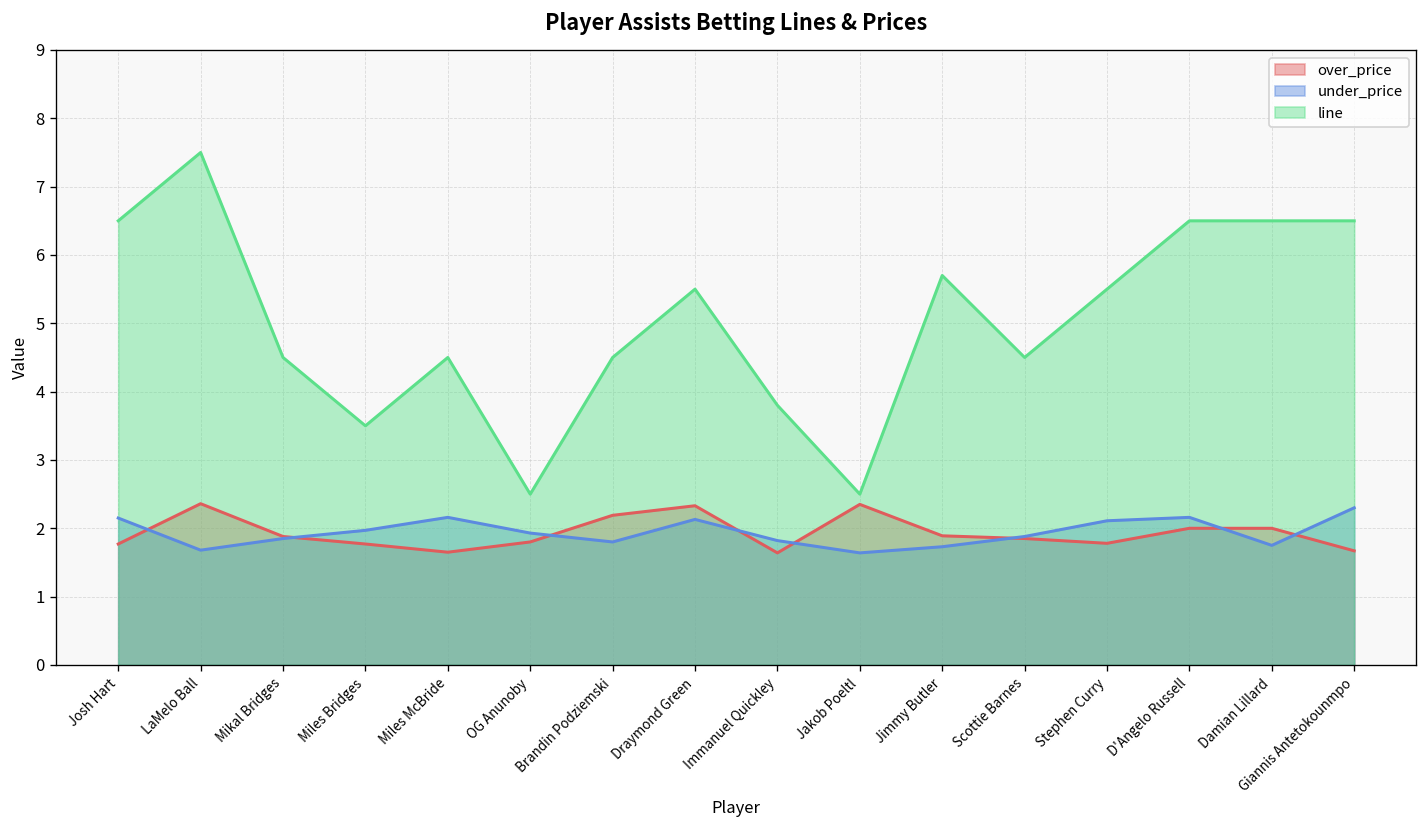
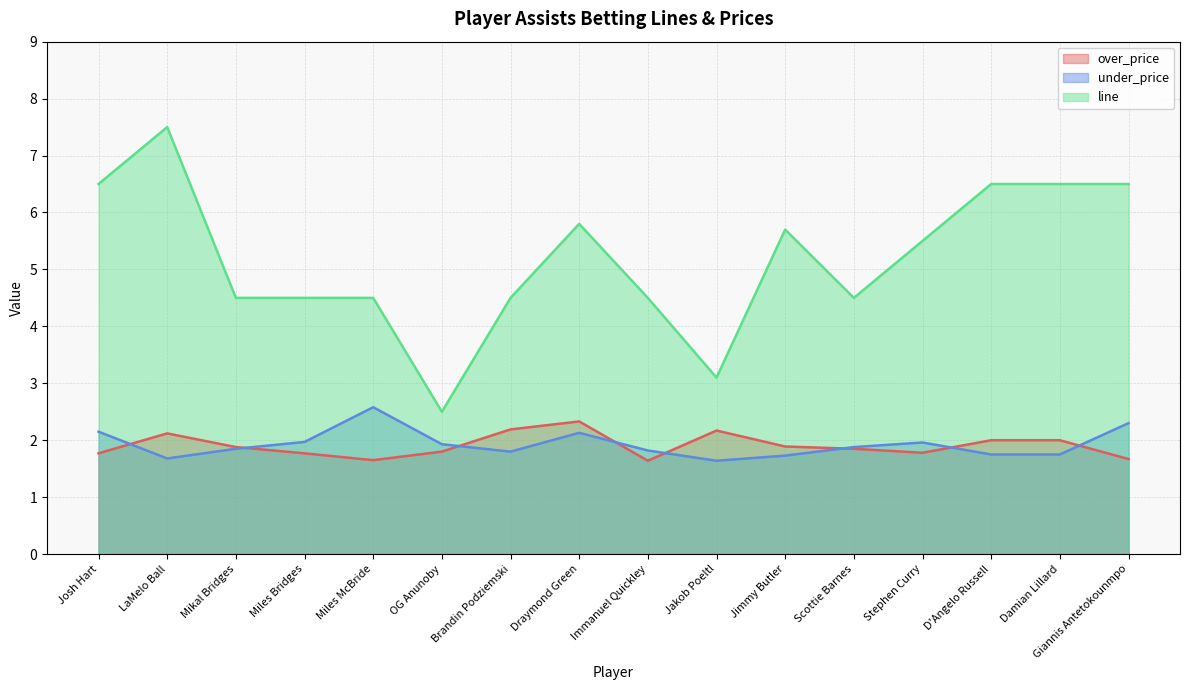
over_price, LaMelo Ball: 2.4 -> 2.1
line, Miles Bridges: 3.5 -> 4.5
under_price, Miles McBride: 2.2 -> 2.6
line, Draymond Green: 5.5 -> 5.8
line, Immanuel Quickley: 3.8 -> 4.5
over_price, Jakob Poeltl: 2.4 -> 2.2
line, Jakob Poeltl: 2.5 -> 3.1
under_price, Stephen Curry: 2.1 -> 2.0
under_price, D'Angelo Russell: 2.2 -> 1.8
